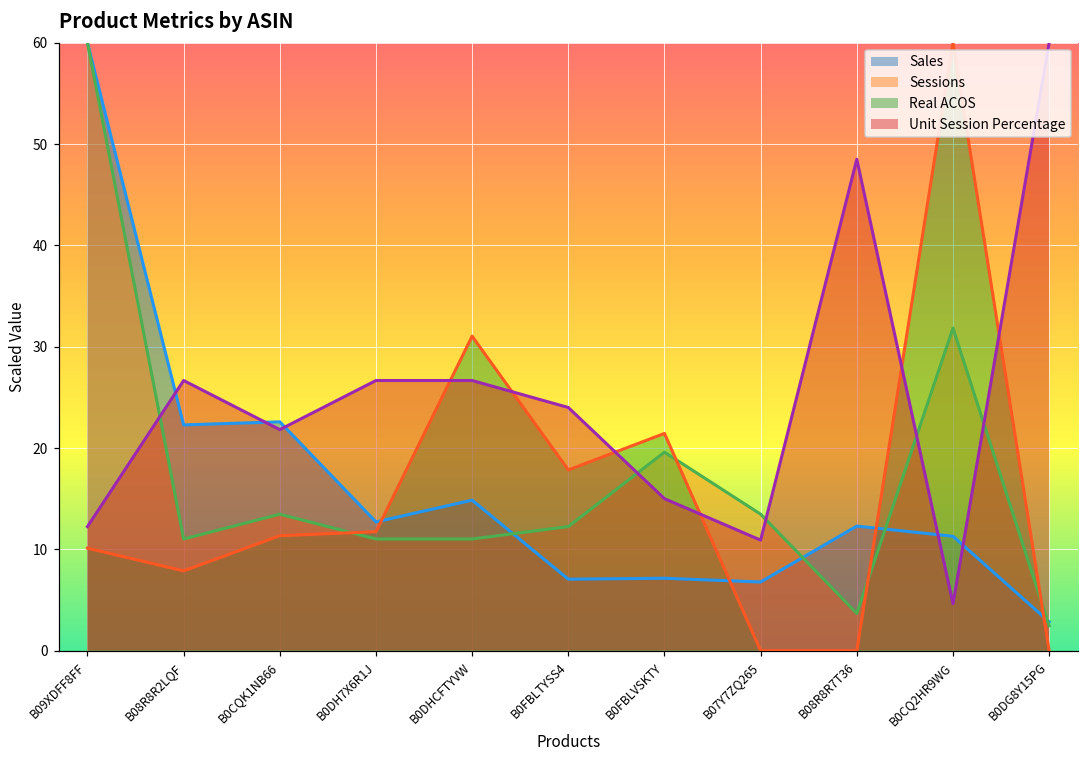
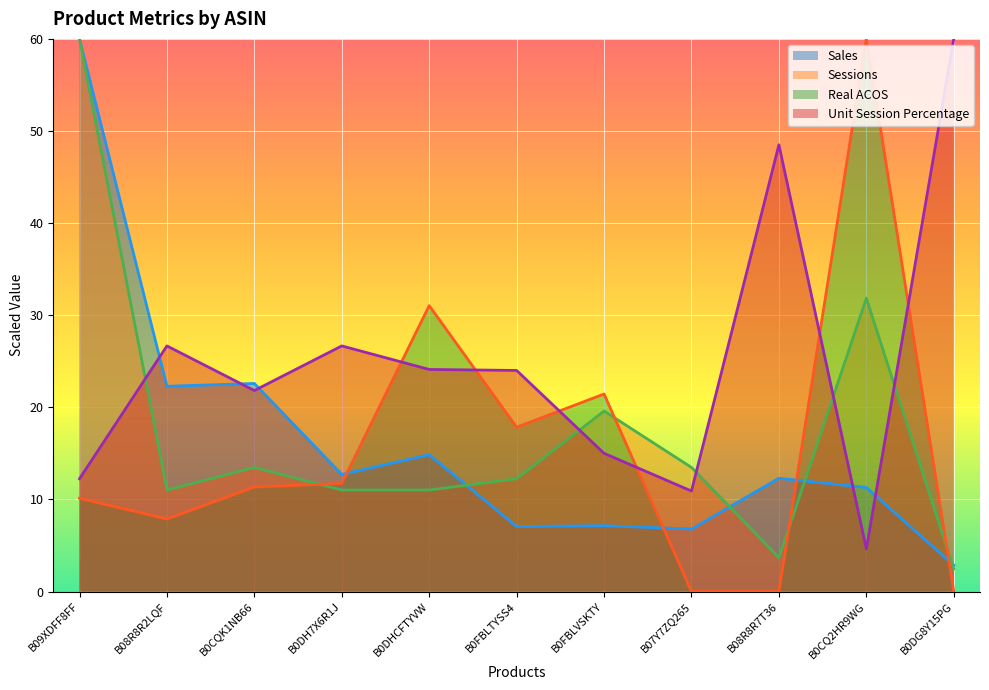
Unit Session Percentage, B0DHCFTYVW: 27 -> 24
